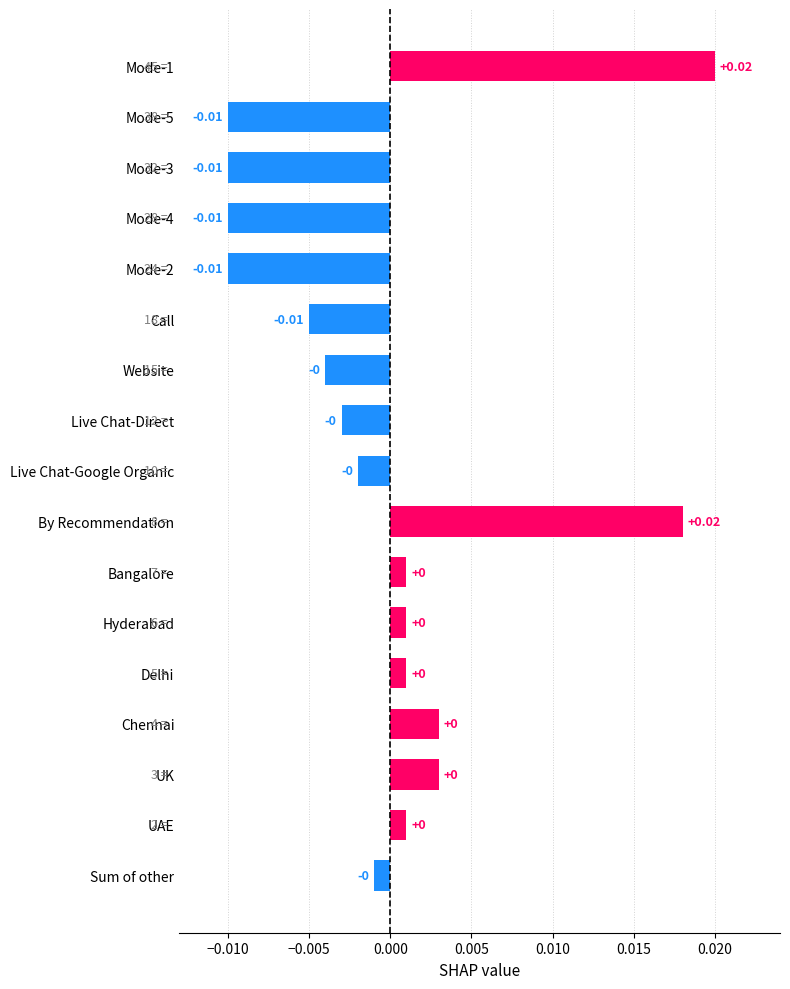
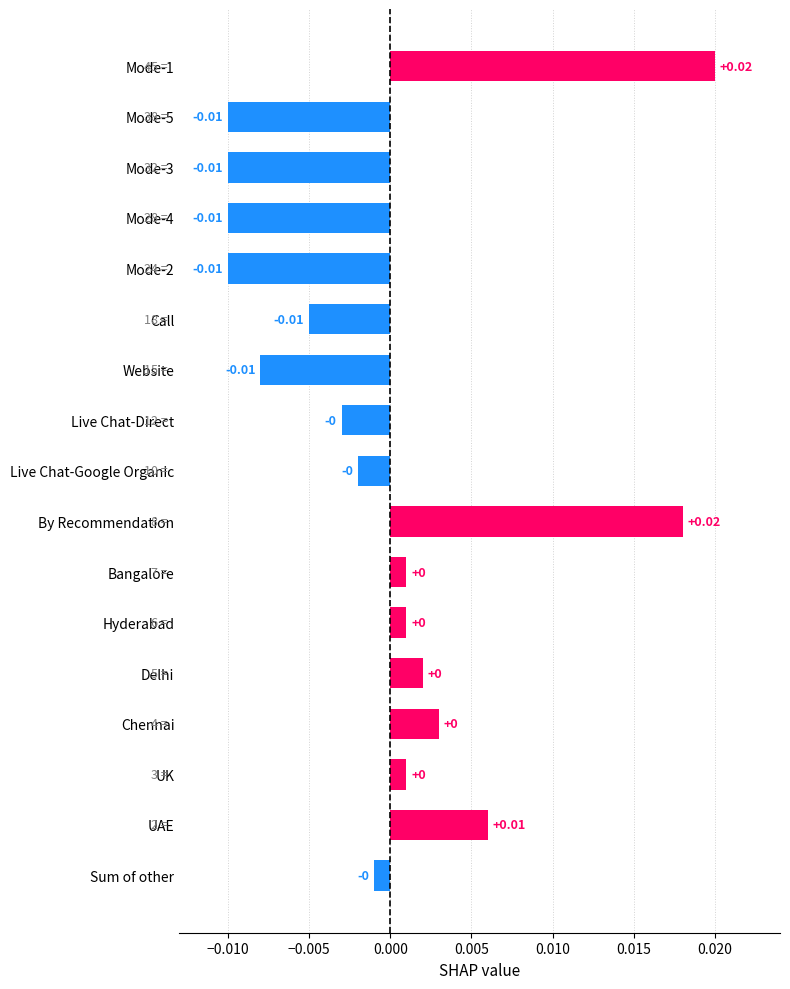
Website: -0 -> -0.01
Delhi: 0.001 -> 0.002
UK: 0.003 -> 0.001
UAE: +0 -> +0.01
